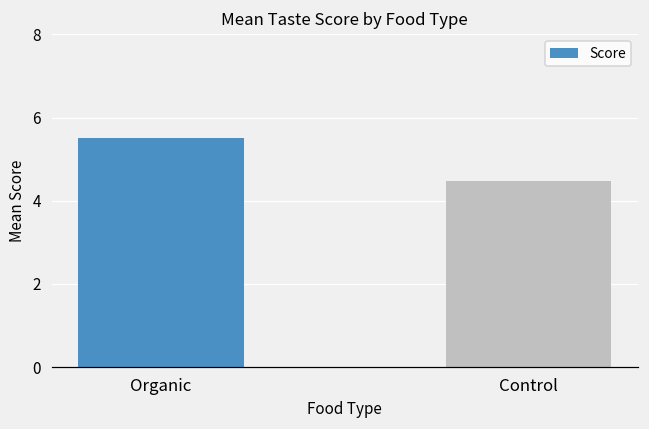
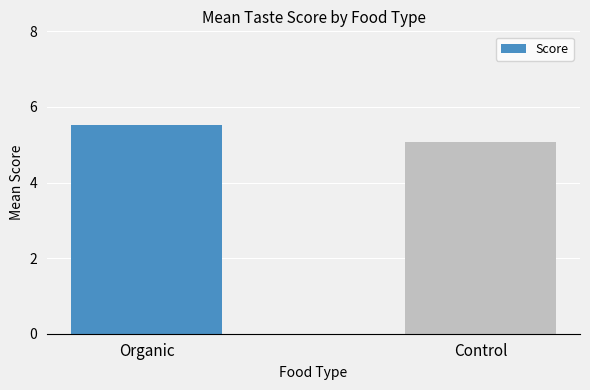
Control: 4.5 -> 5.1
